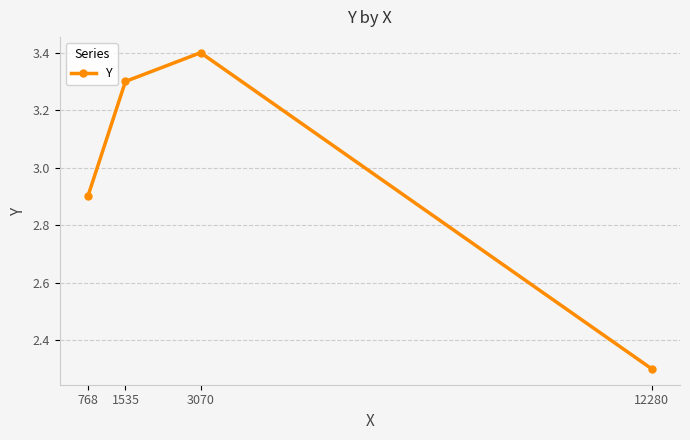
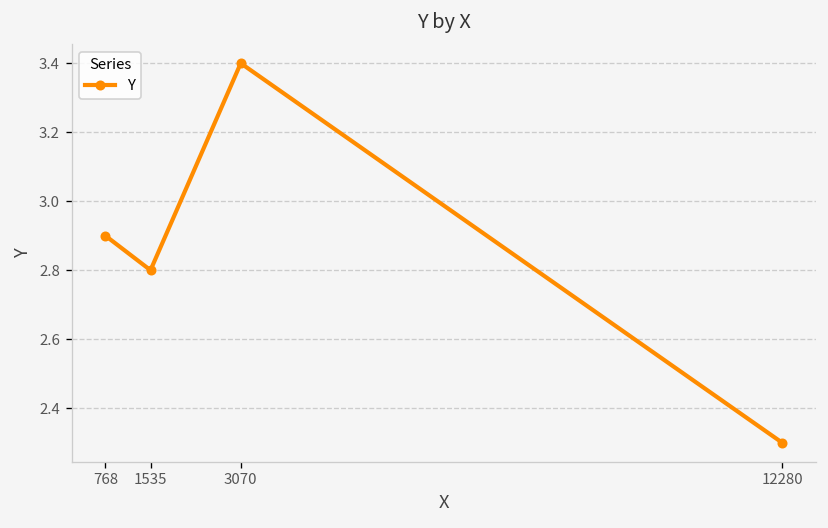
1535: 3.3 -> 2.8
